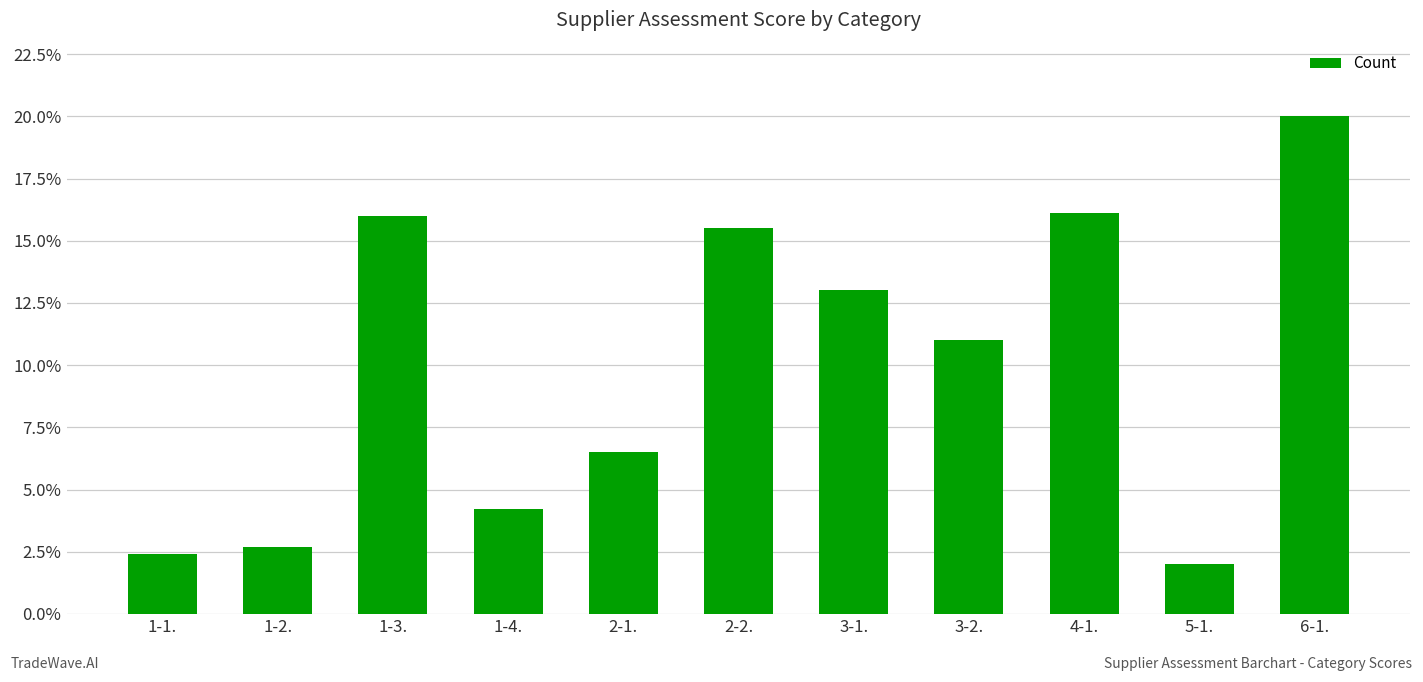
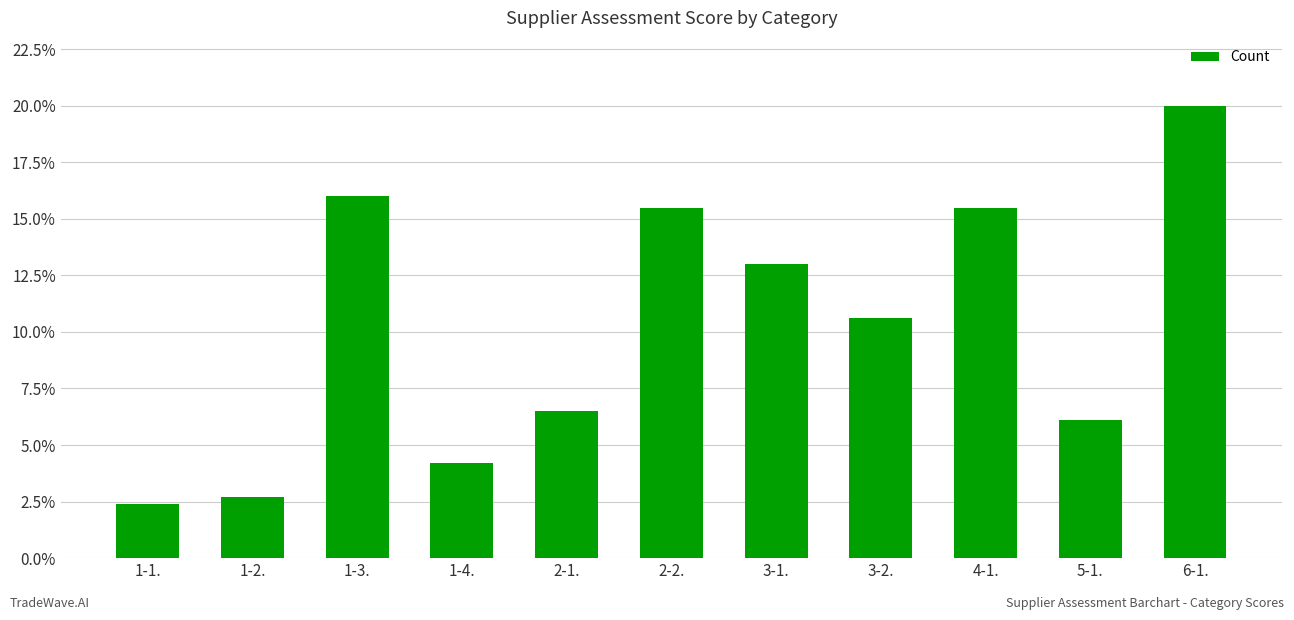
3-2.: 11.0% -> 10.6%
4-1.: 16.1% -> 15.5%
5-1.: 2.0% -> 6.1%
